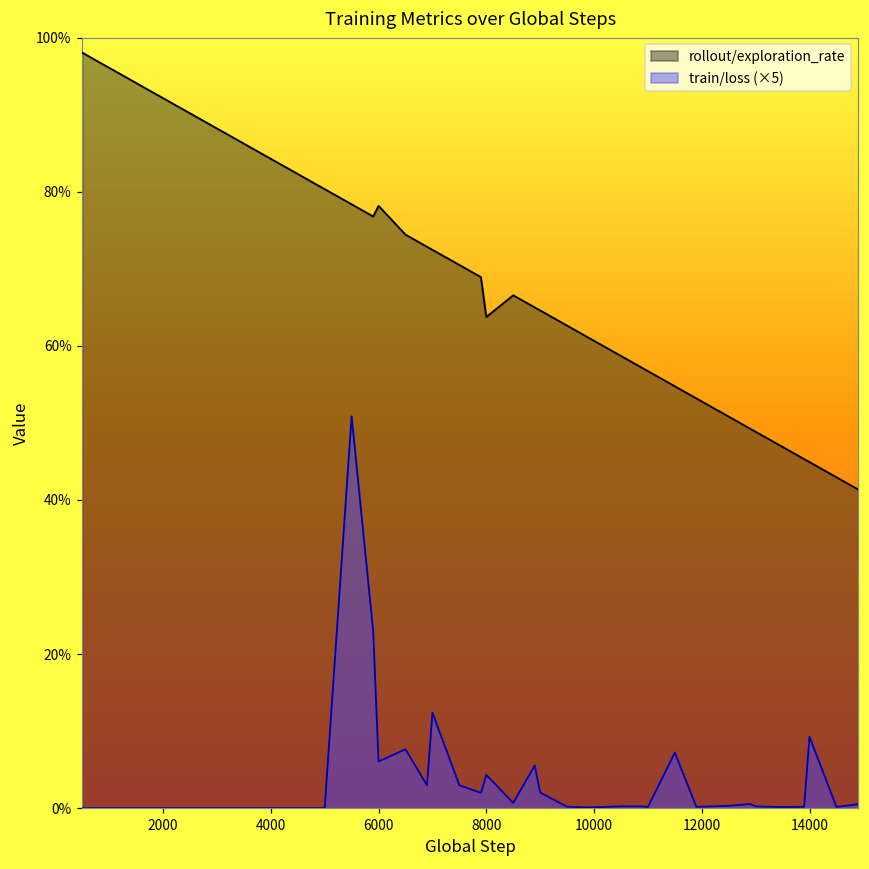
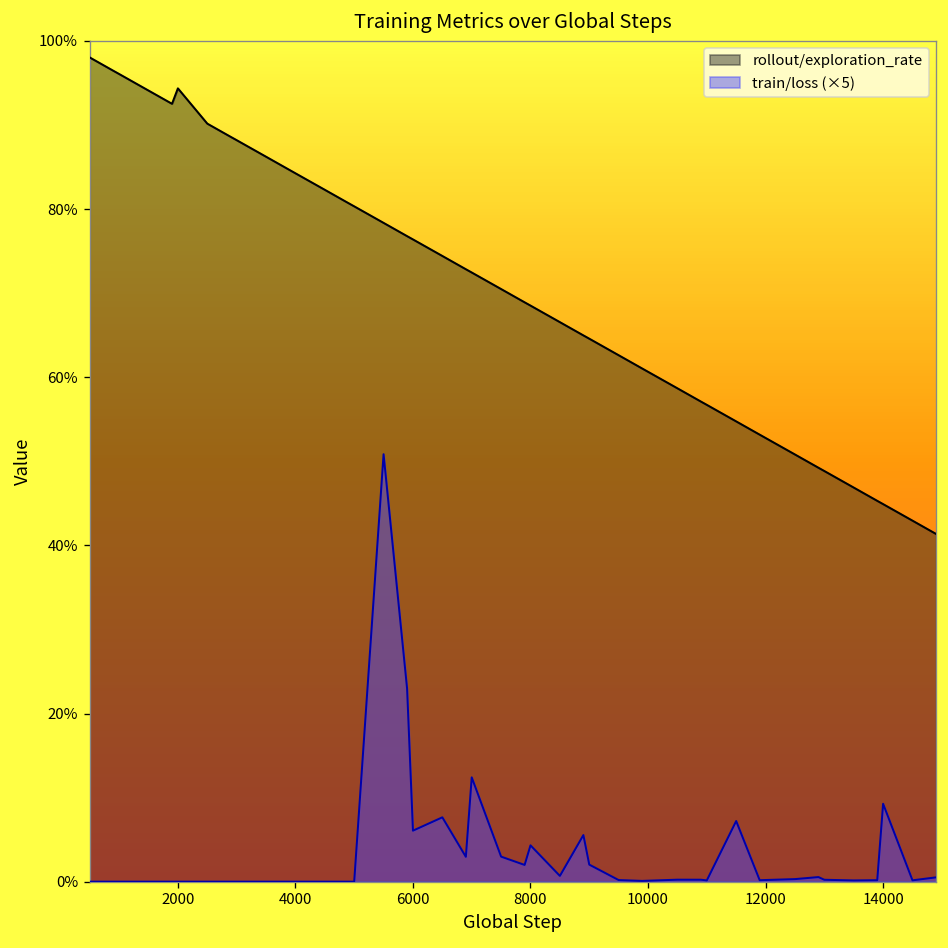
rollout/exploration_rate, 2000: 92% -> 94%
rollout/exploration_rate, 6000: 78% -> 76%
rollout/exploration_rate, 8000: 64% -> 69%
